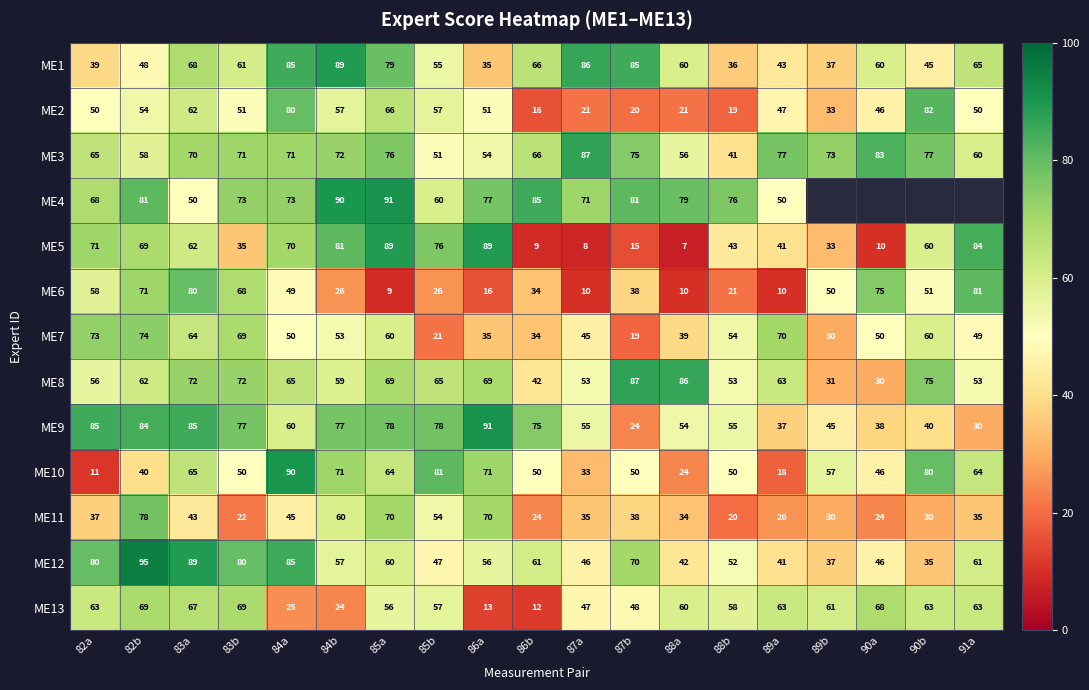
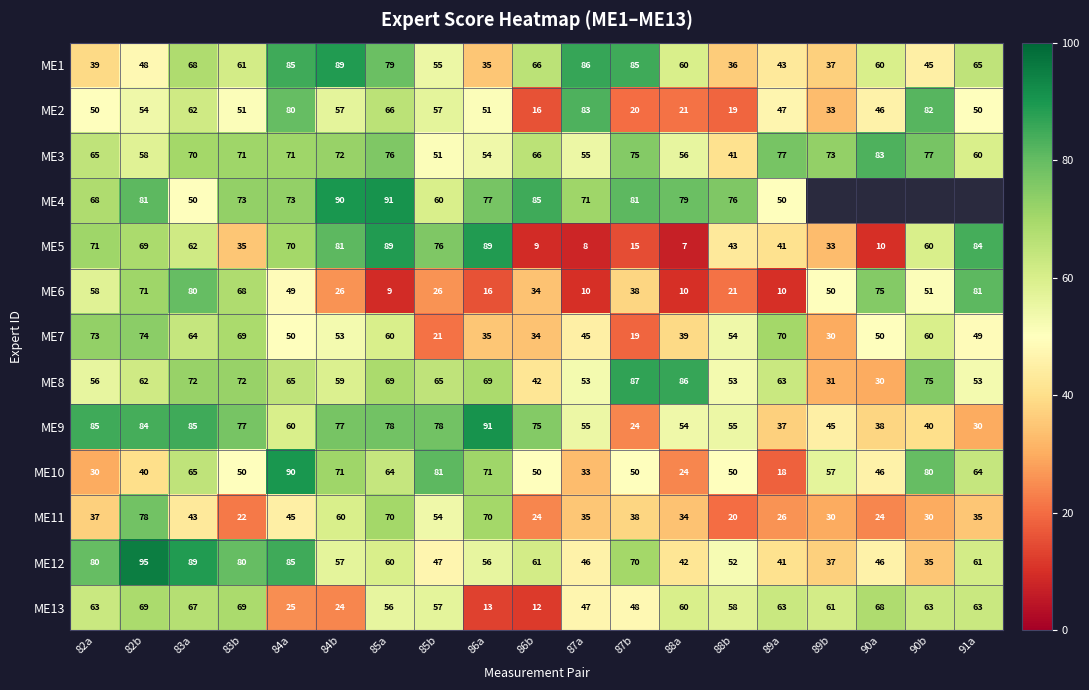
ME2, 87a: 21 -> 83
ME3, 87a: 87 -> 55
ME10, 82a: 11 -> 30
